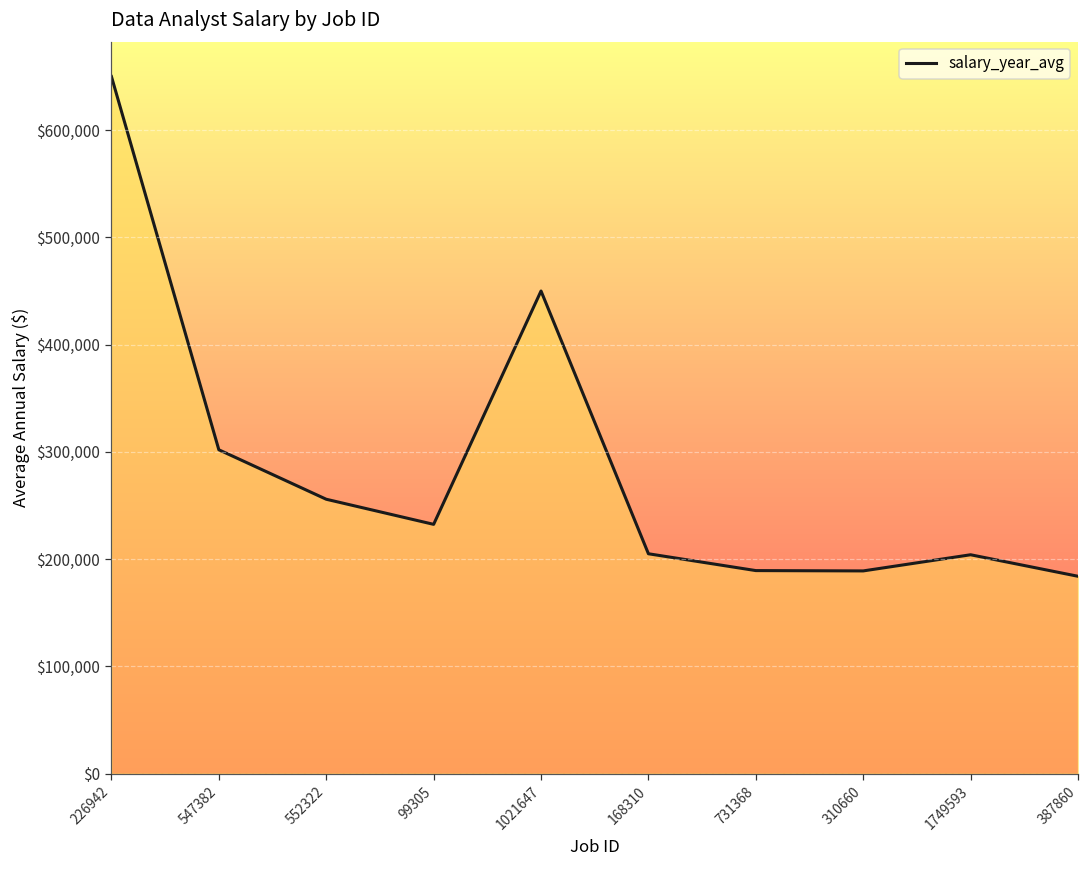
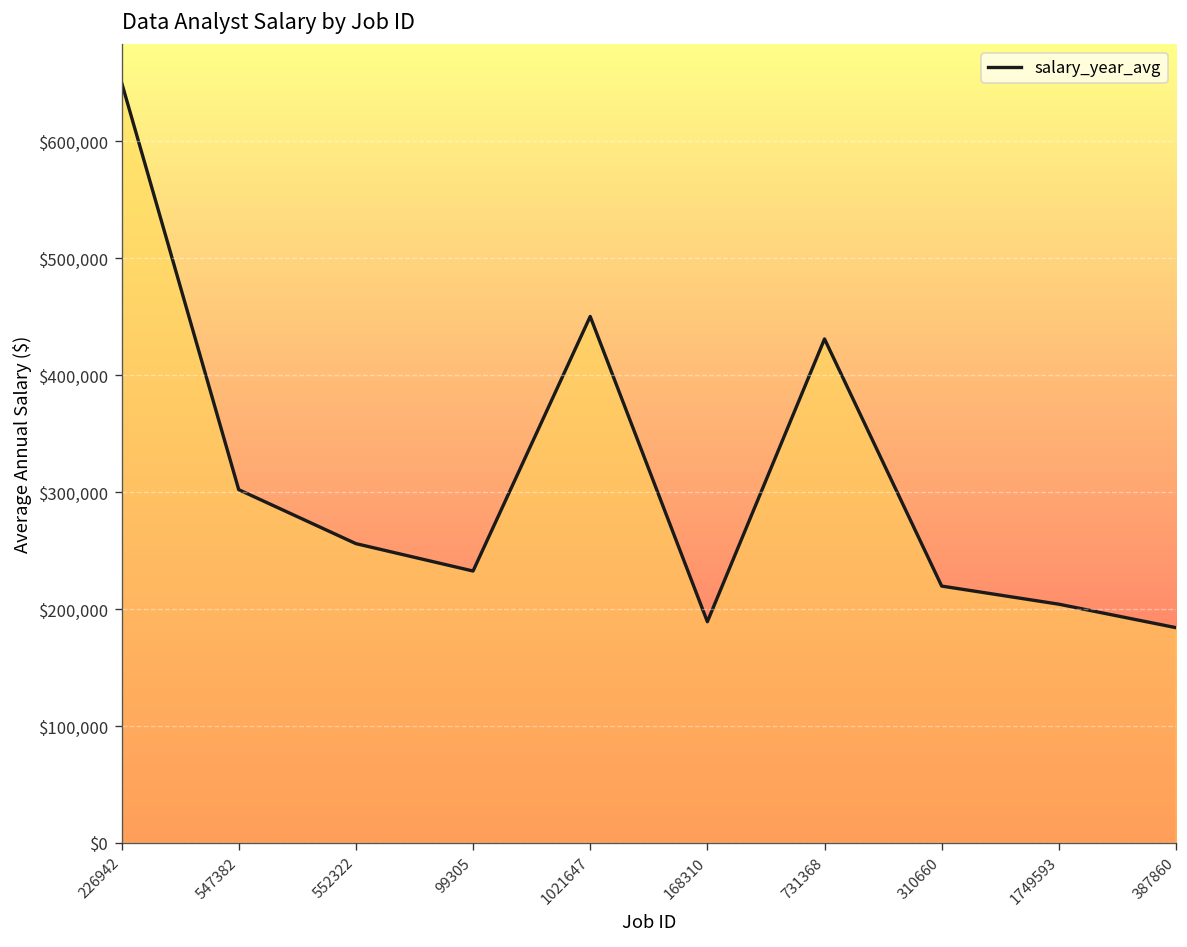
168310: $210,000 -> $190,000
731368: $190,000 -> $430,000
310660: $190,000 -> $220,000
